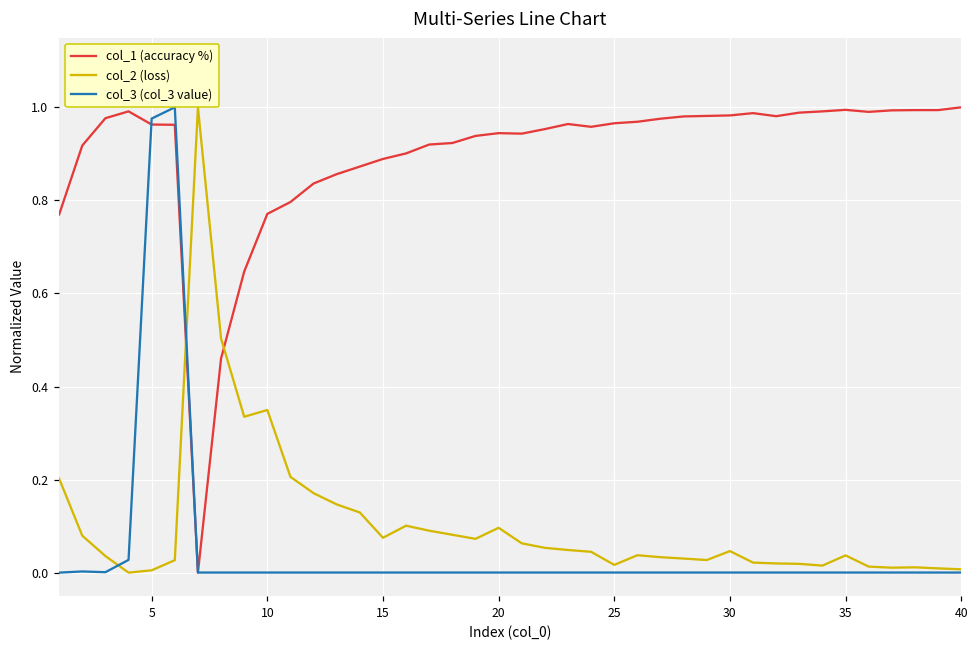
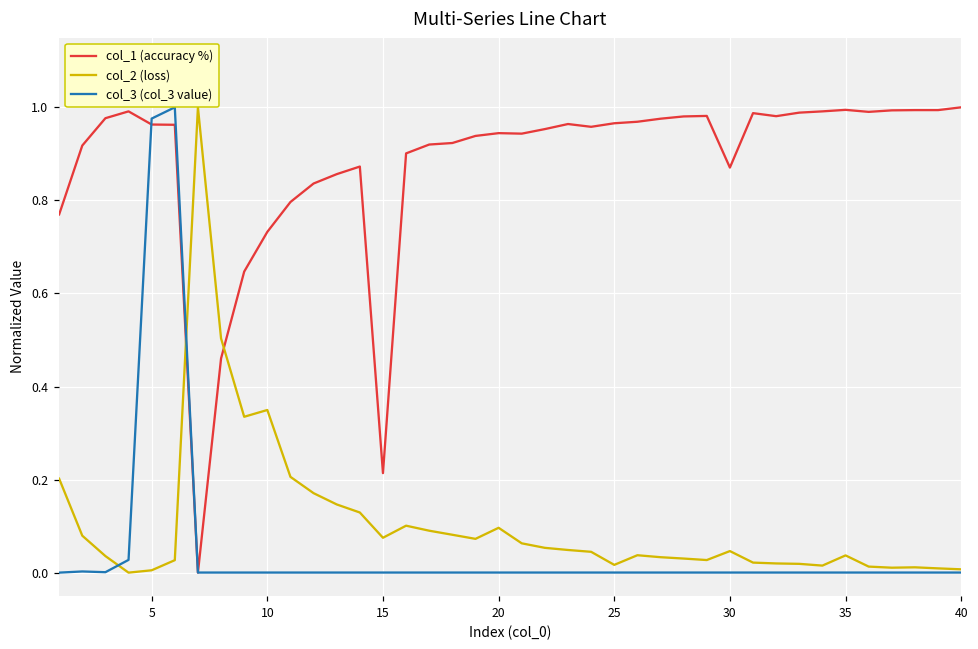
col_1 (accuracy %), 10: 0.77 -> 0.73
col_1 (accuracy %), 15: 0.89 -> 0.21
col_1 (accuracy %), 30: 0.98 -> 0.87
